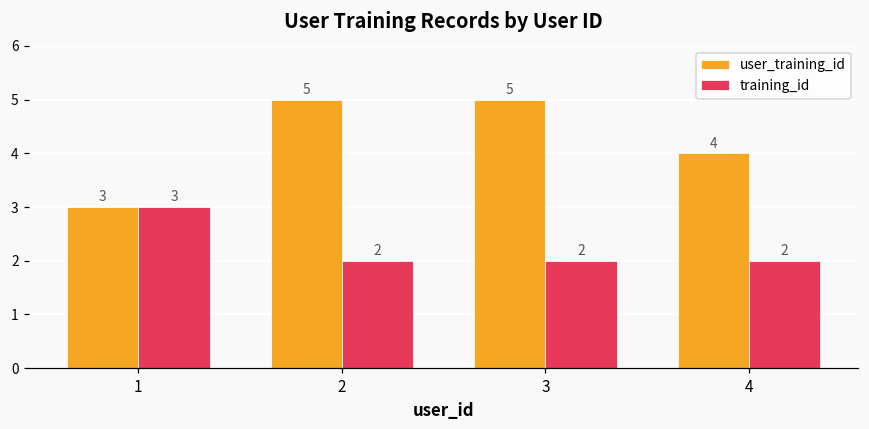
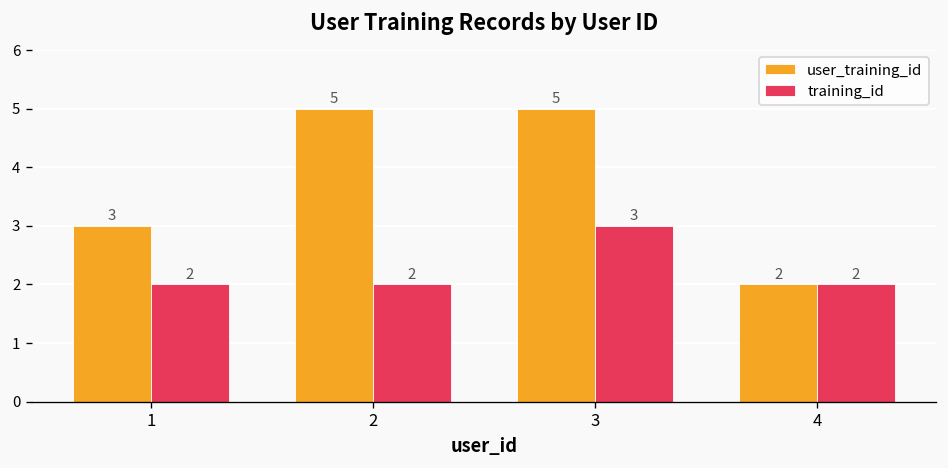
training_id, 1: 3 -> 2
training_id, 3: 2 -> 3
user_training_id, 4: 4 -> 2
